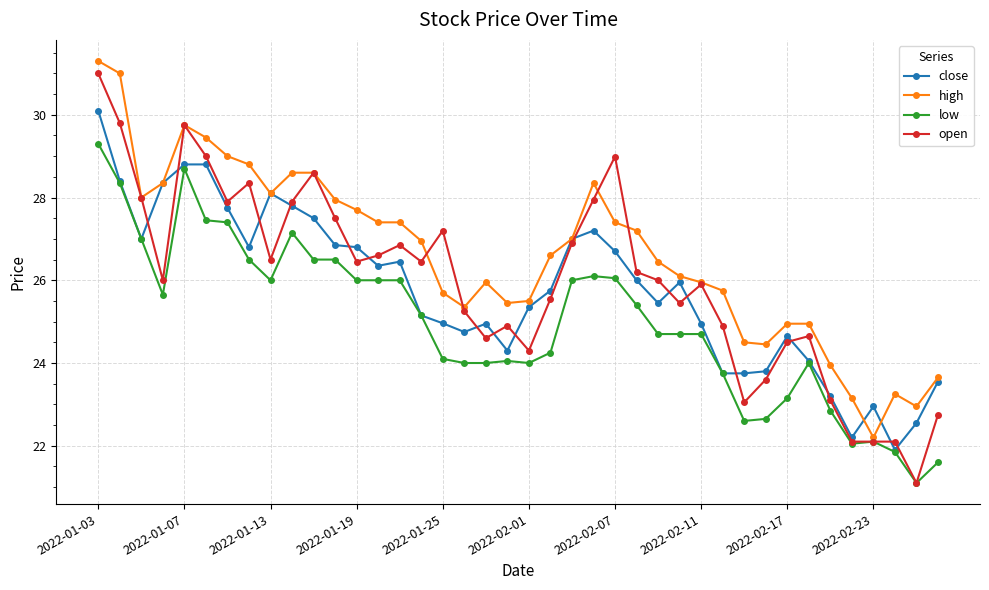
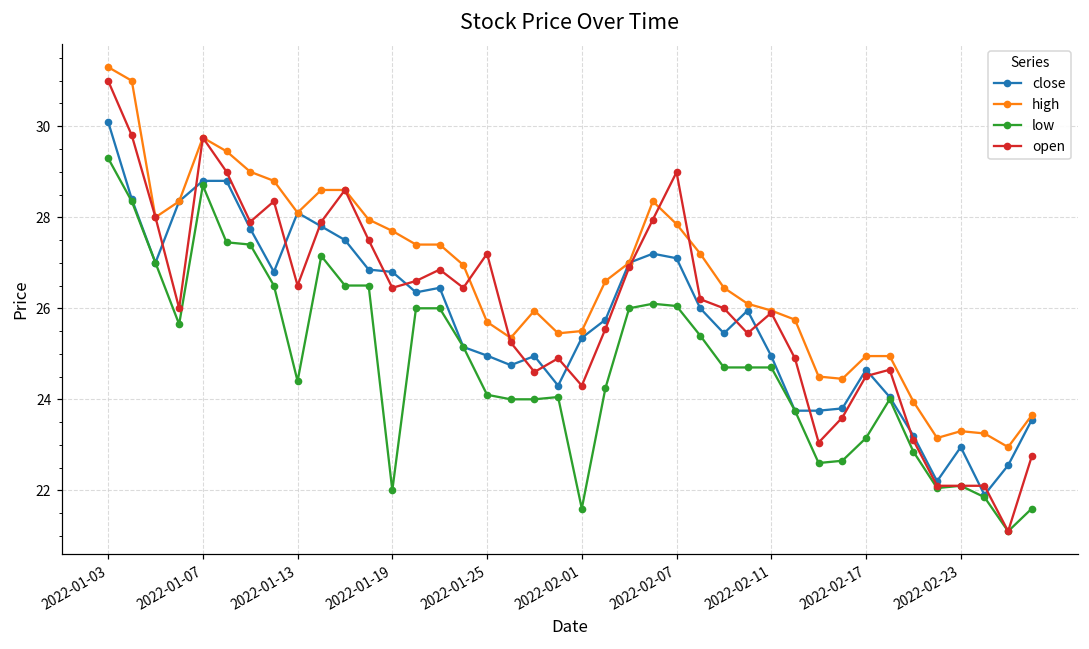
low, 2022-01-13: 26.0 -> 24.4
low, 2022-01-19: 26 -> 22
low, 2022-02-01: 24.0 -> 21.6
close, 2022-02-07: 26.7 -> 27.1
high, 2022-02-07: 27.4 -> 27.9
high, 2022-02-23: 22.2 -> 23.3
